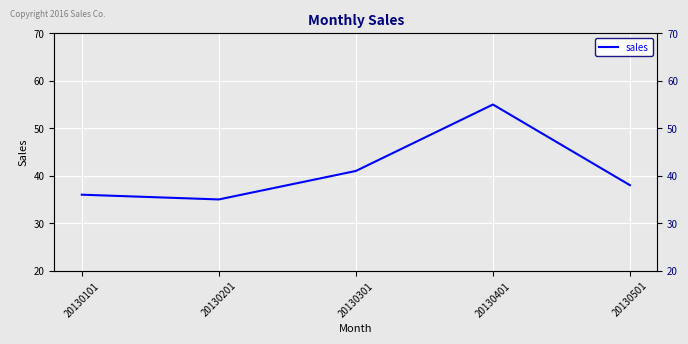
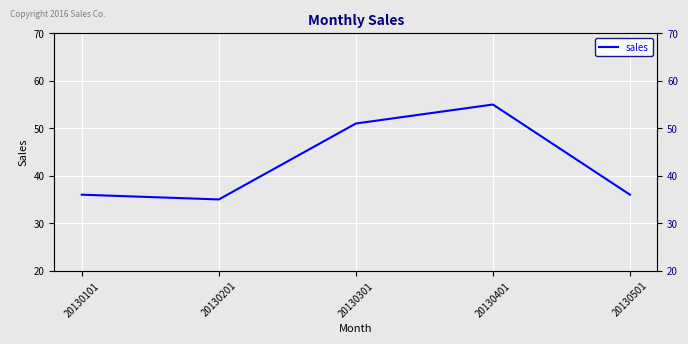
20130301: 41 -> 51
20130501: 38 -> 36
